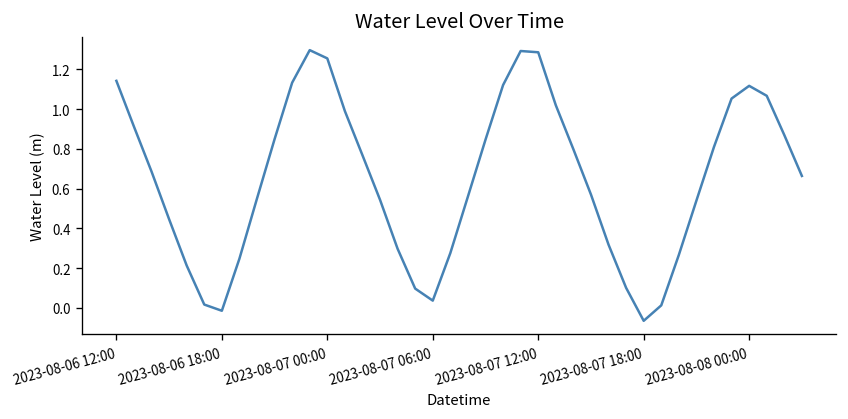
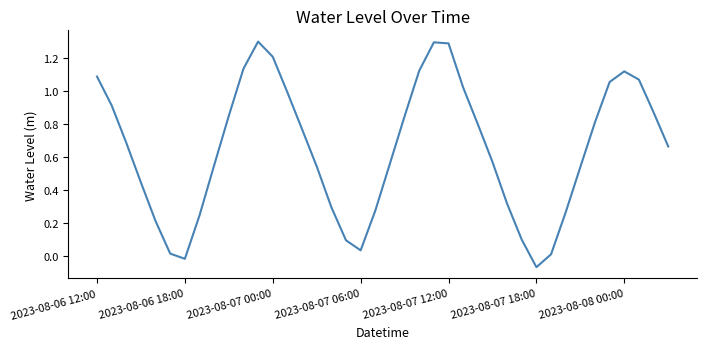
2023-08-06 12:00: 1.14 -> 1.09
2023-08-07 00:00: 1.26 -> 1.21
